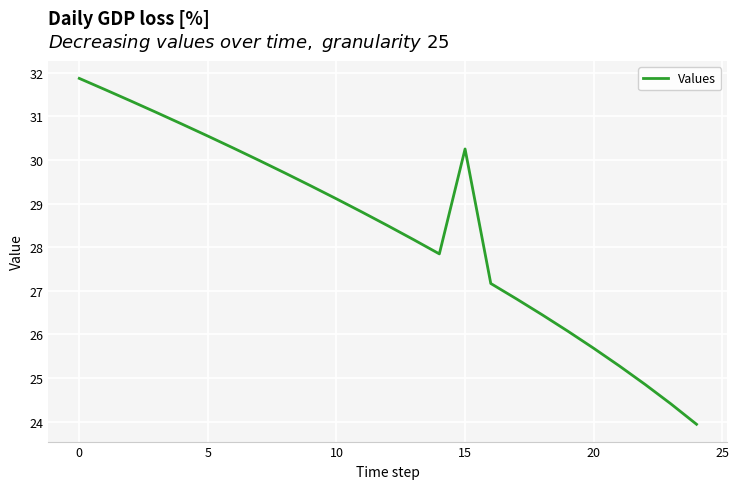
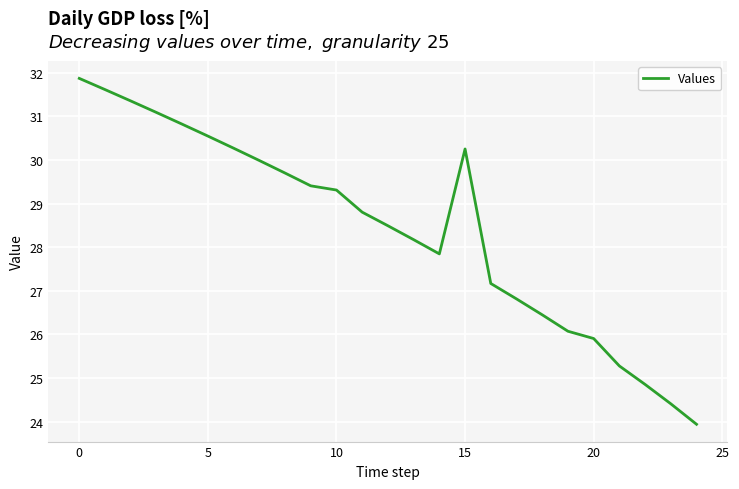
10: 29.1 -> 29.3
20: 25.7 -> 25.9
